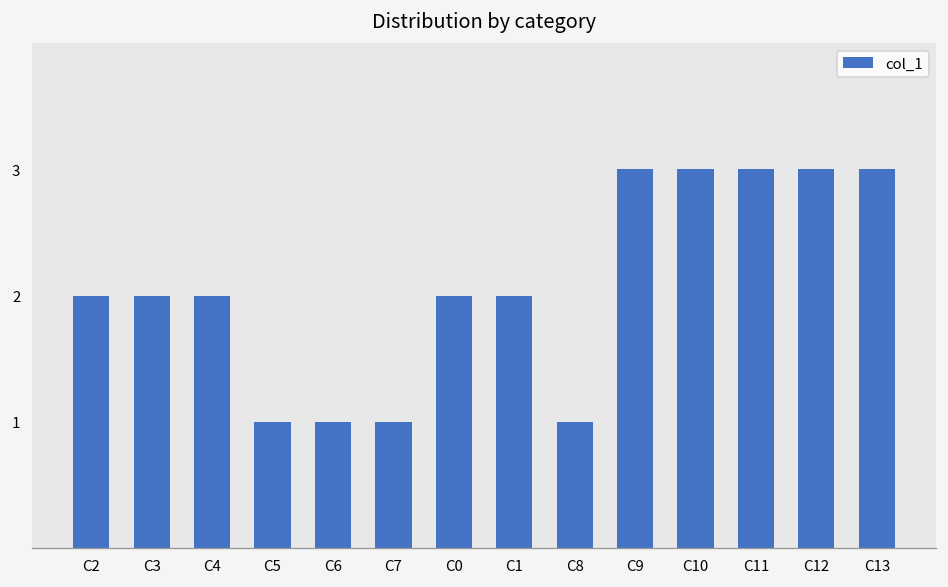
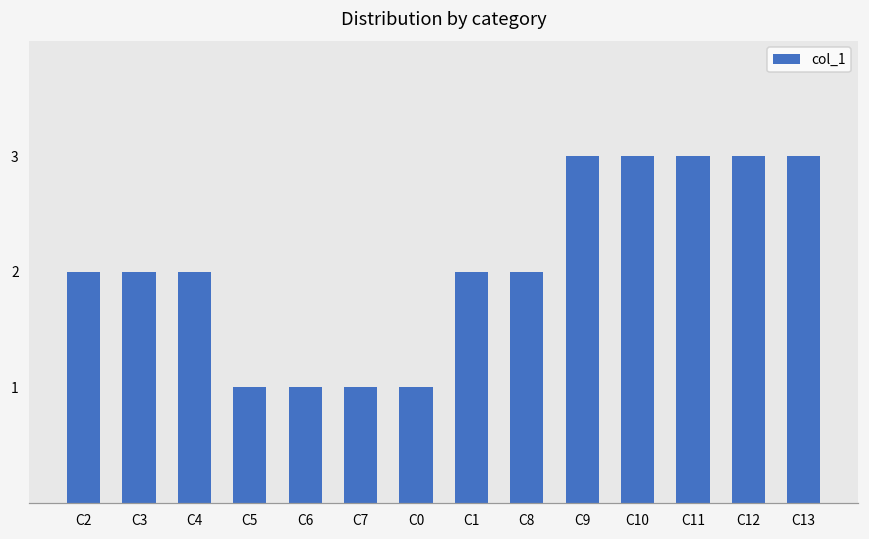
C0: 2 -> 1
C8: 1 -> 2
